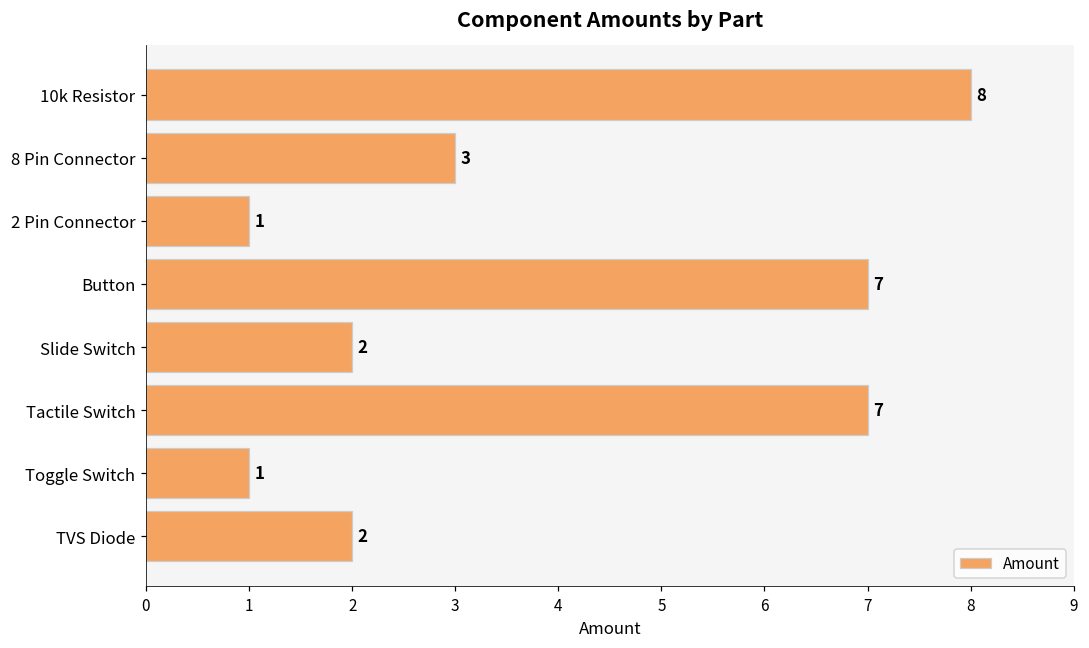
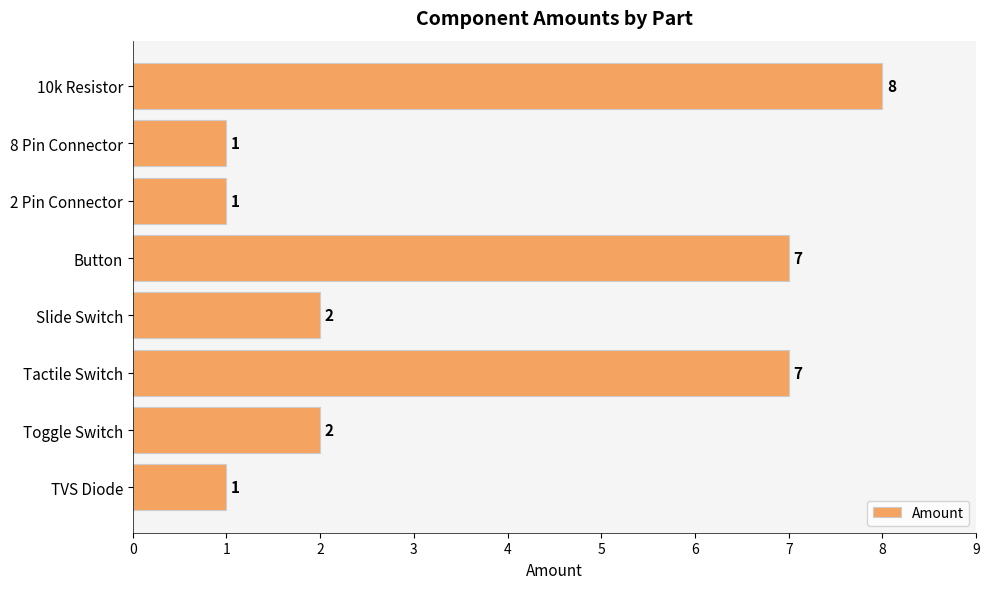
8 Pin Connector: 3 -> 1
Toggle Switch: 1 -> 2
TVS Diode: 2 -> 1
